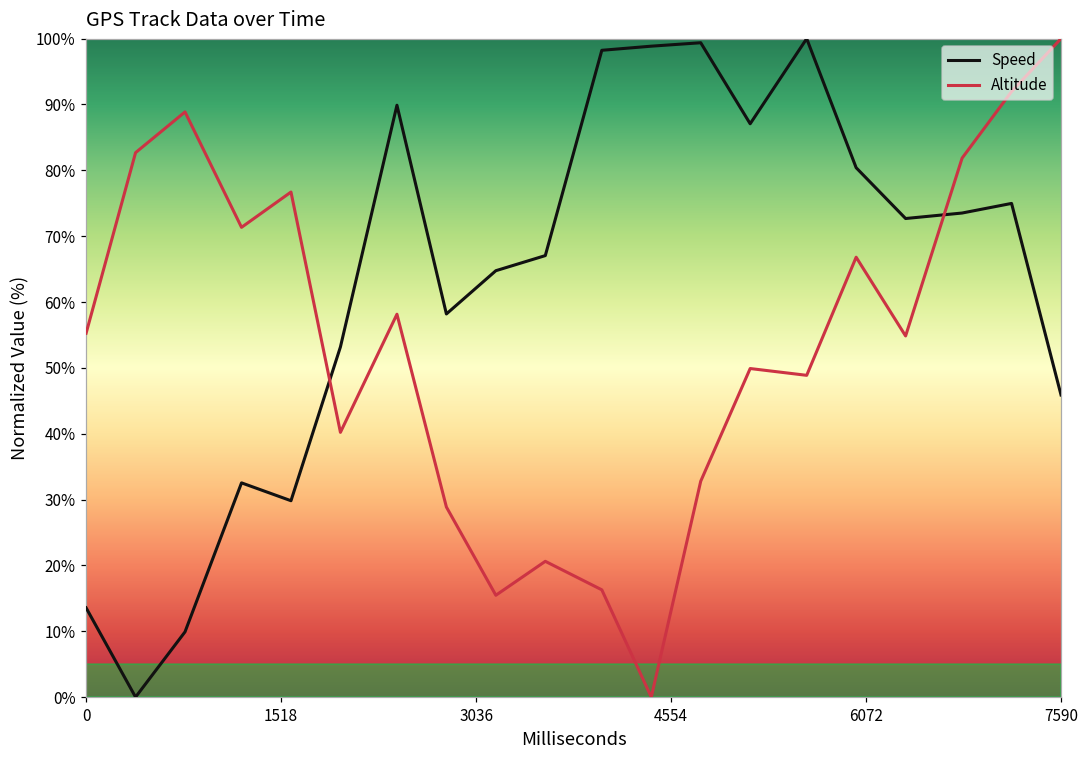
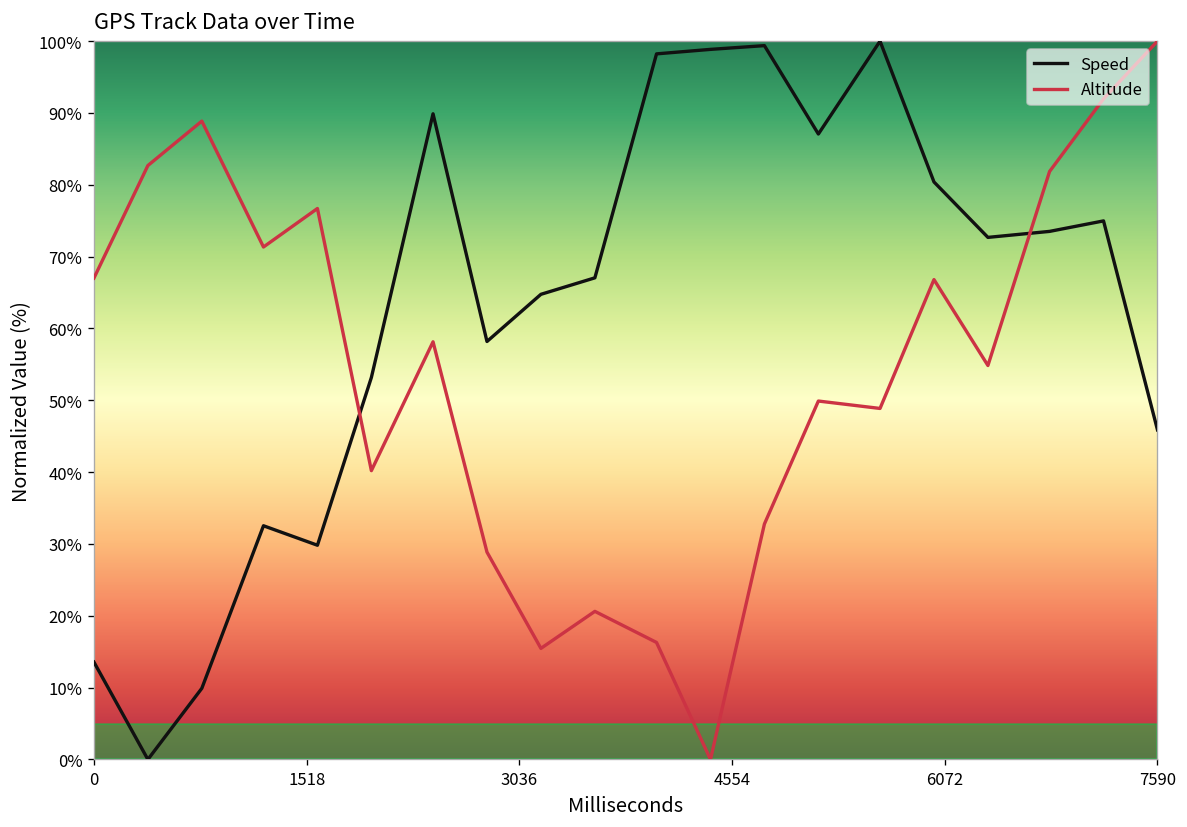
Altitude, 0: 55% -> 67%
